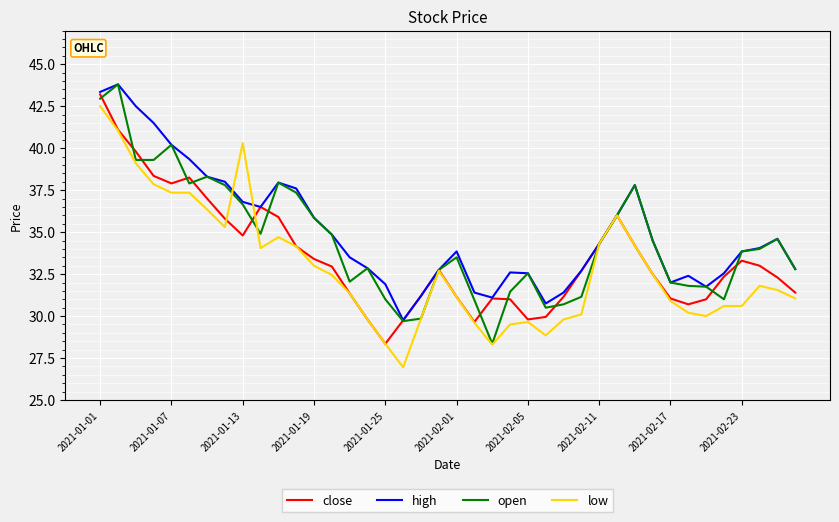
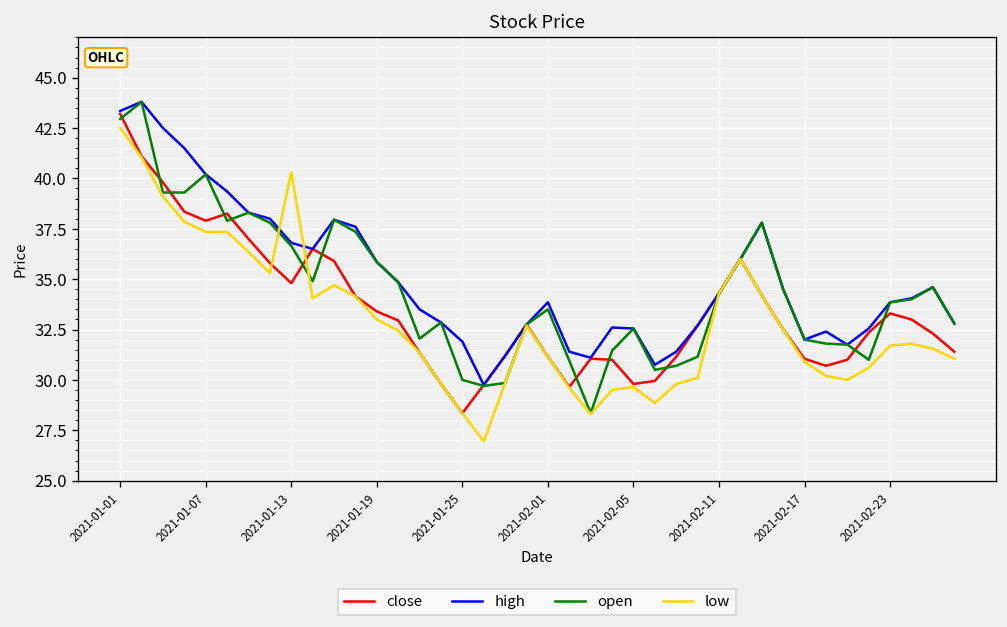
open, 2021-01-25: 31 -> 30
low, 2021-02-23: 30.6 -> 31.7
